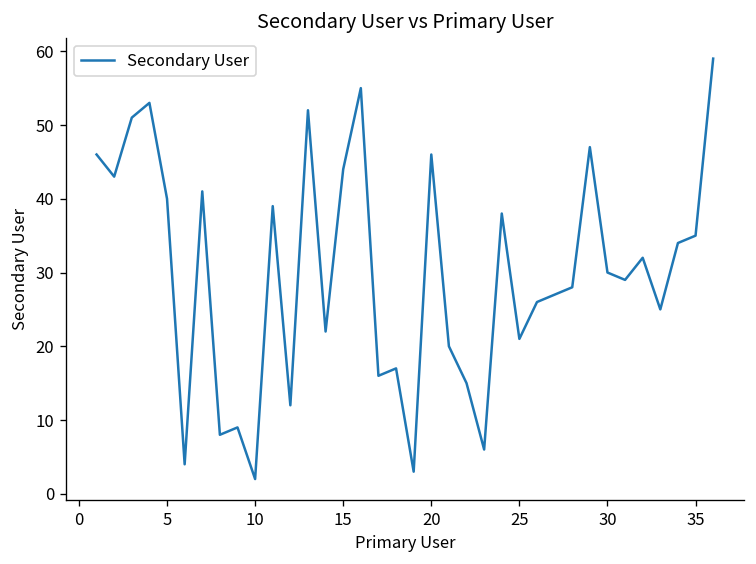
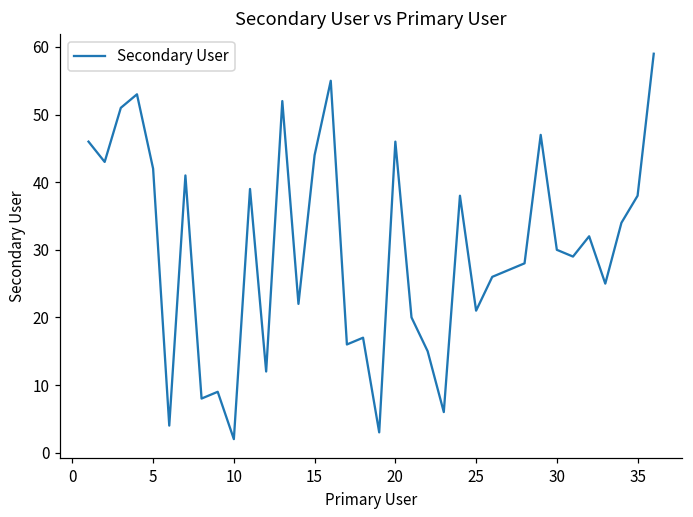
5: 40 -> 42
35: 35 -> 38
